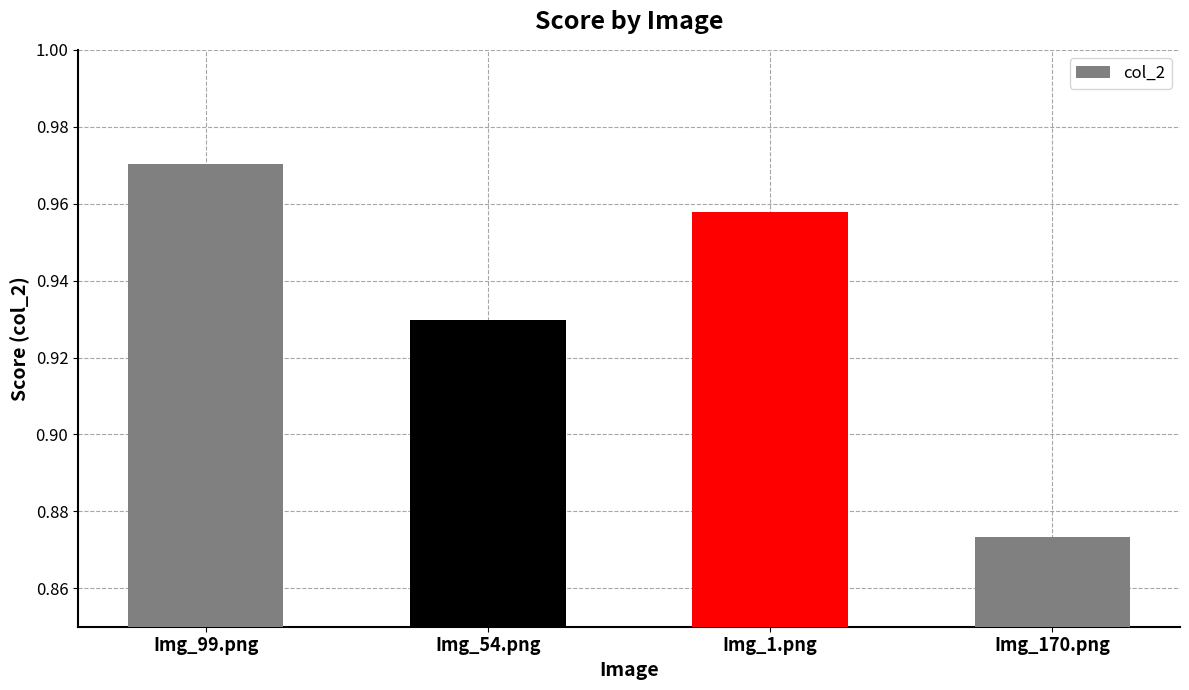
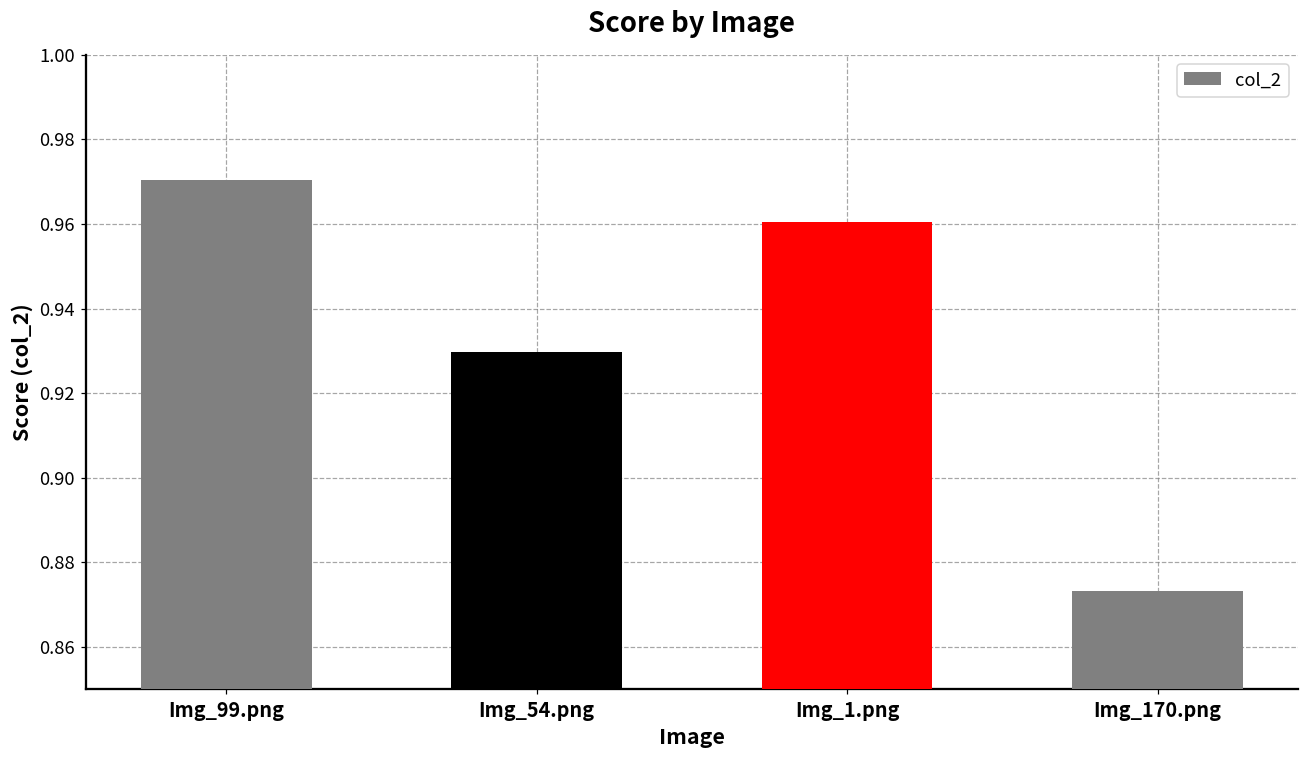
Img_1.png: 0.958 -> 0.960
